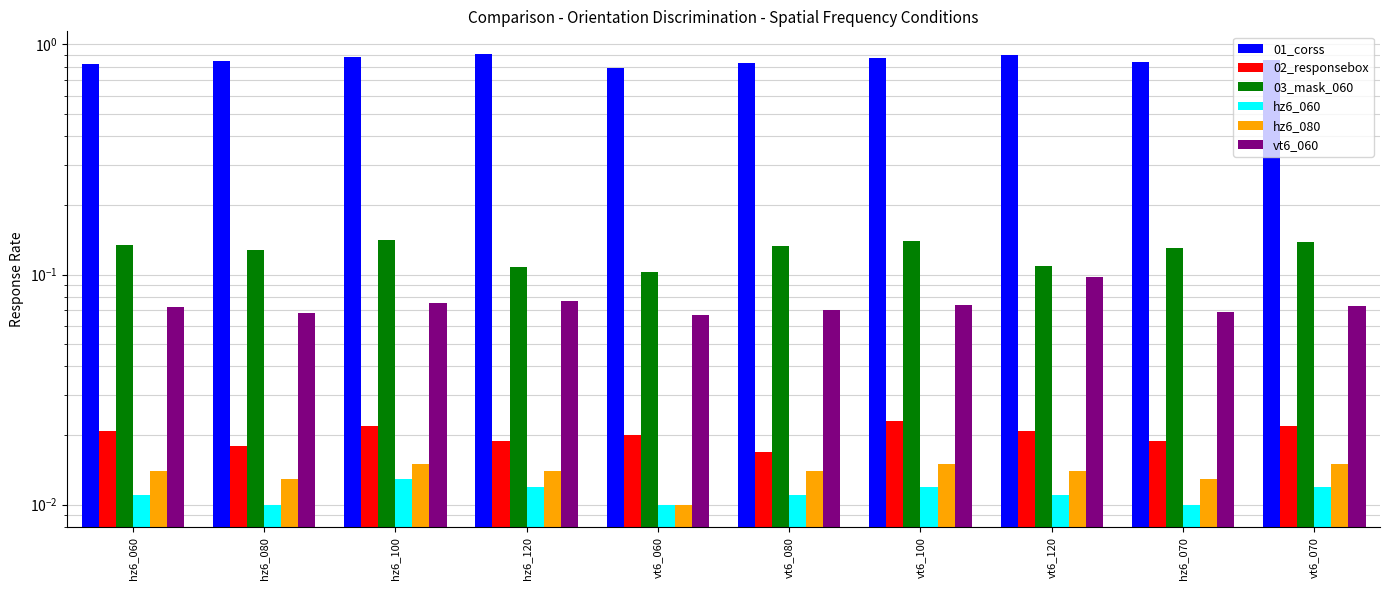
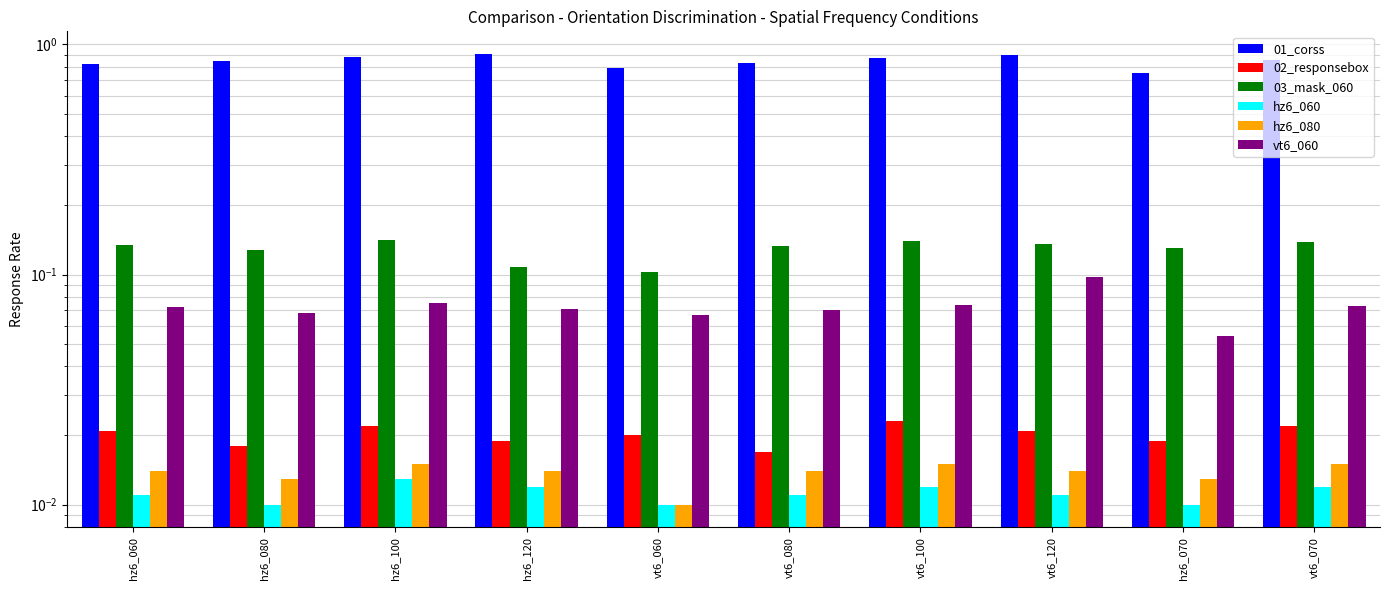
vt6_060, hz6_120: 0.077 -> 0.071
03_mask_060, vt6_120: 0.11 -> 0.14
01_corss, hz6_070: 0.84 -> 0.75
vt6_060, hz6_070: 0.069 -> 0.054
